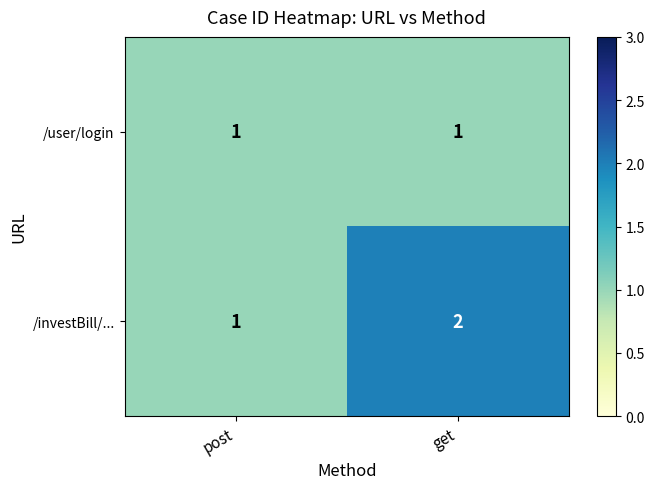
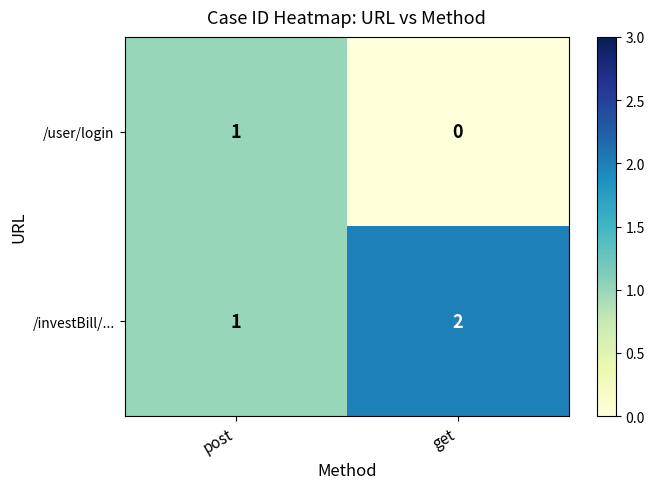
/user/login, get: 1 -> 0
